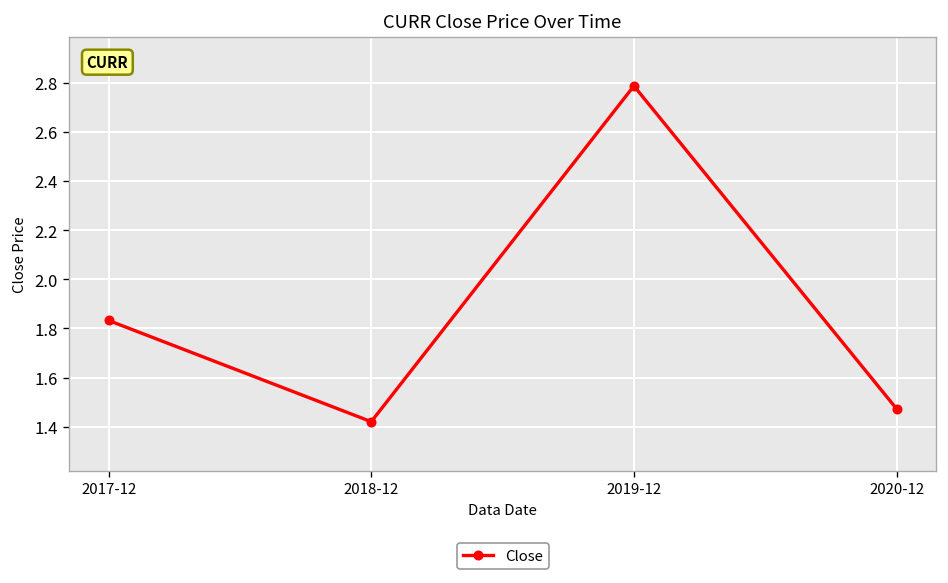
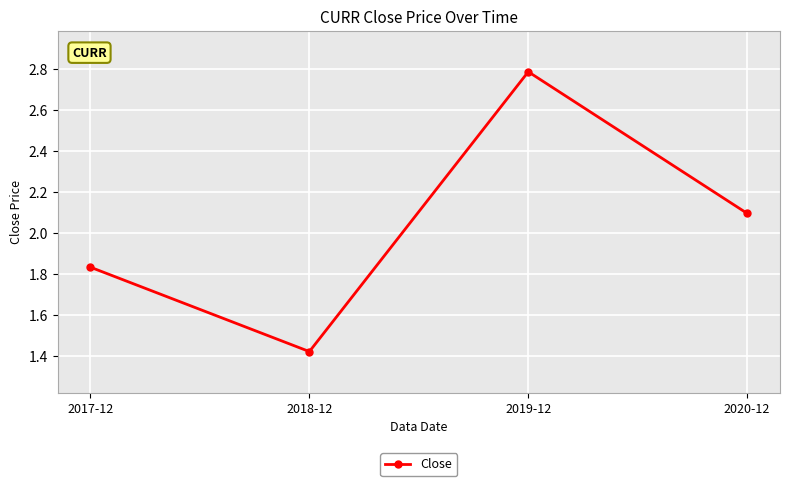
2020-12: 1.47 -> 2.10
